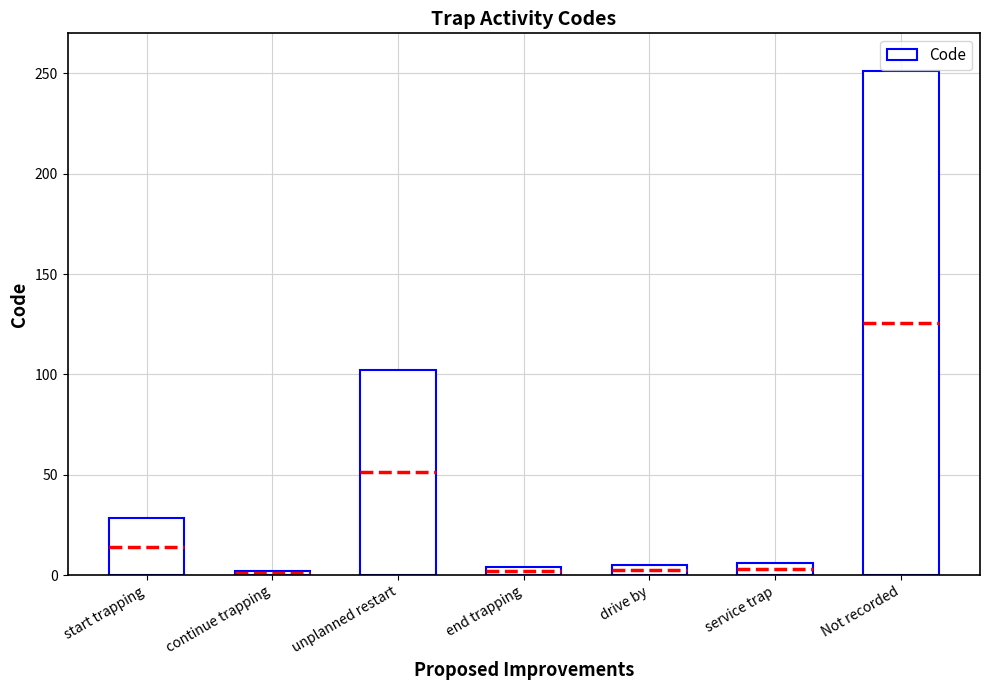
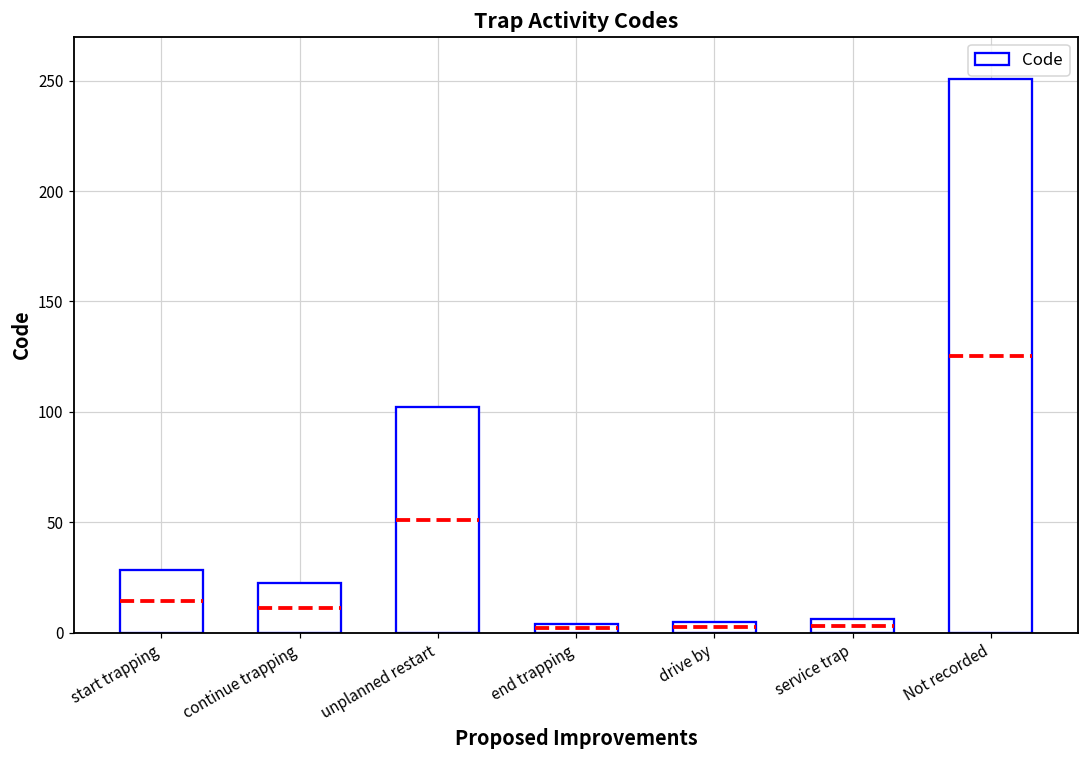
continue trapping: 2 -> 22
